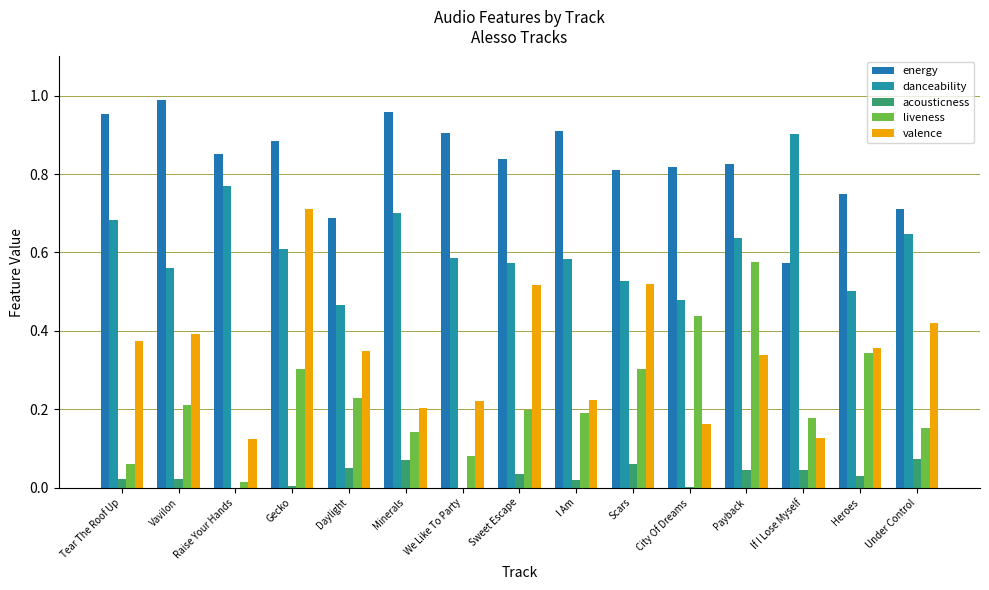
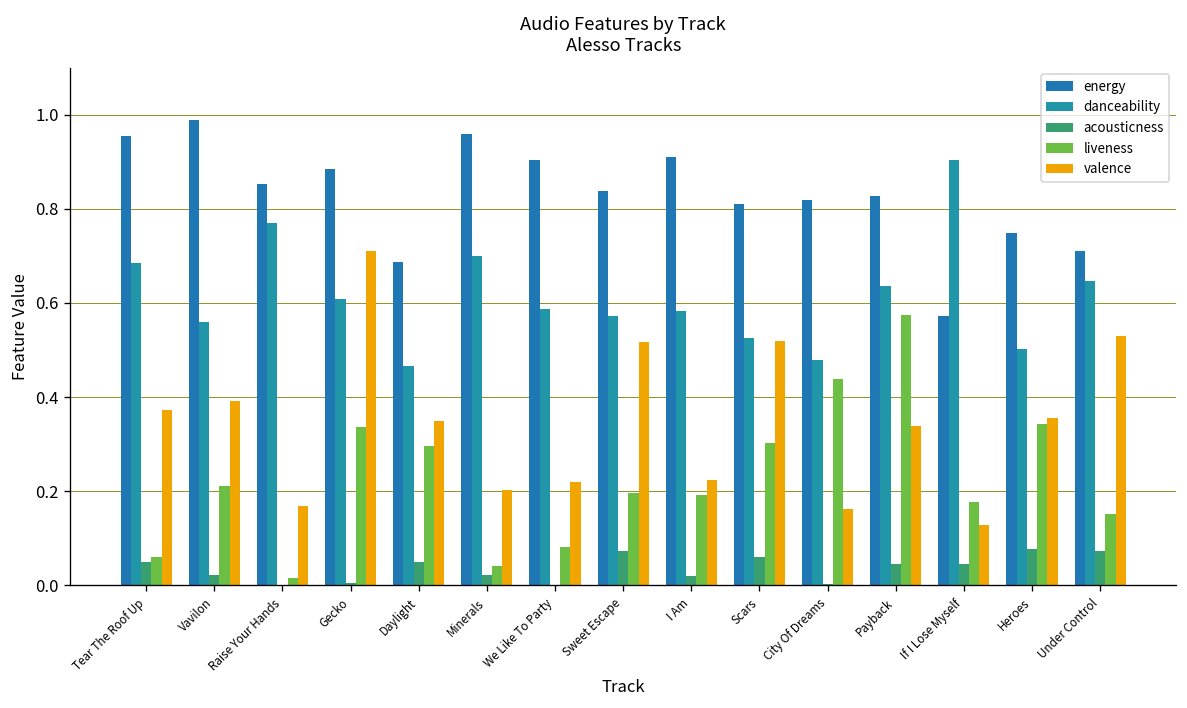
acousticness, Tear The Roof Up: 0.02 -> 0.05
valence, Raise Your Hands: 0.13 -> 0.17
liveness, Gecko: 0.30 -> 0.34
liveness, Daylight: 0.23 -> 0.30
acousticness, Minerals: 0.07 -> 0.02
liveness, Minerals: 0.14 -> 0.04
acousticness, Sweet Escape: 0.03 -> 0.07
acousticness, Heroes: 0.03 -> 0.08
valence, Under Control: 0.42 -> 0.53
